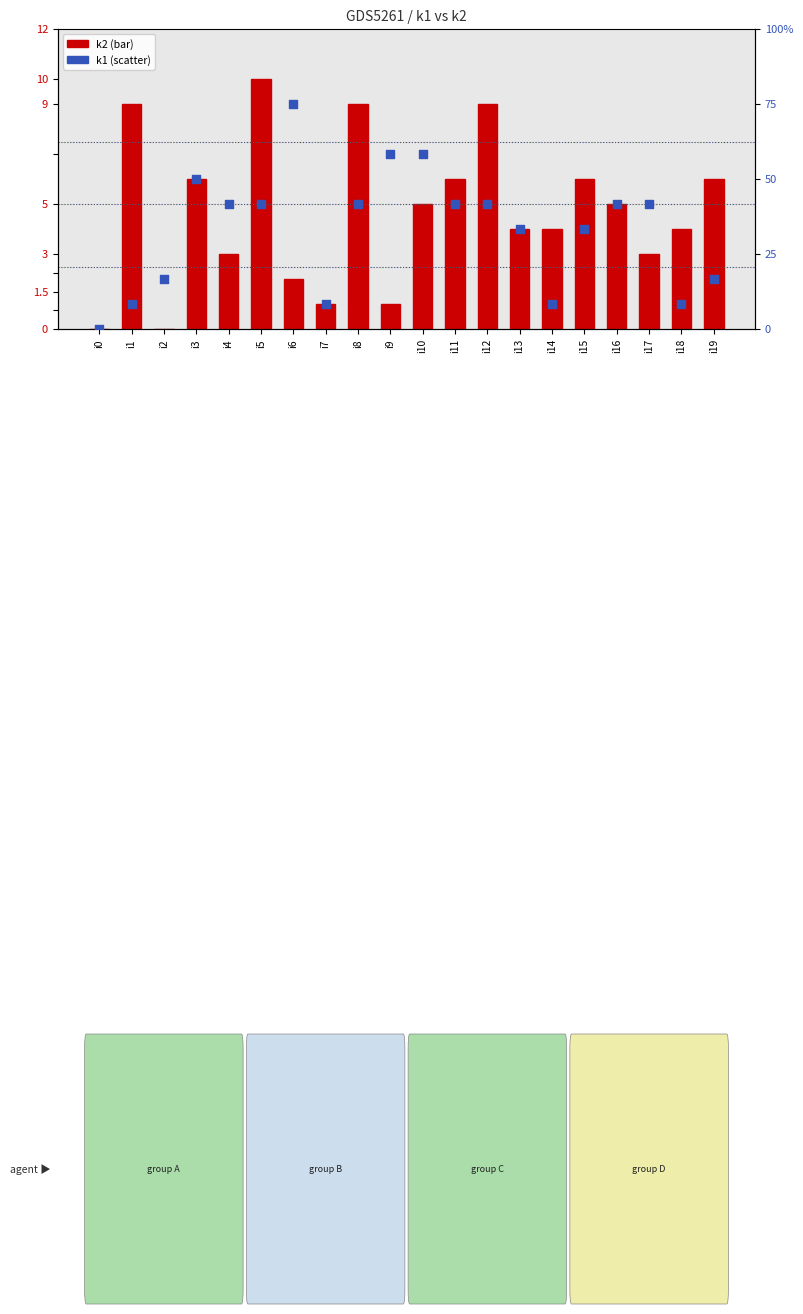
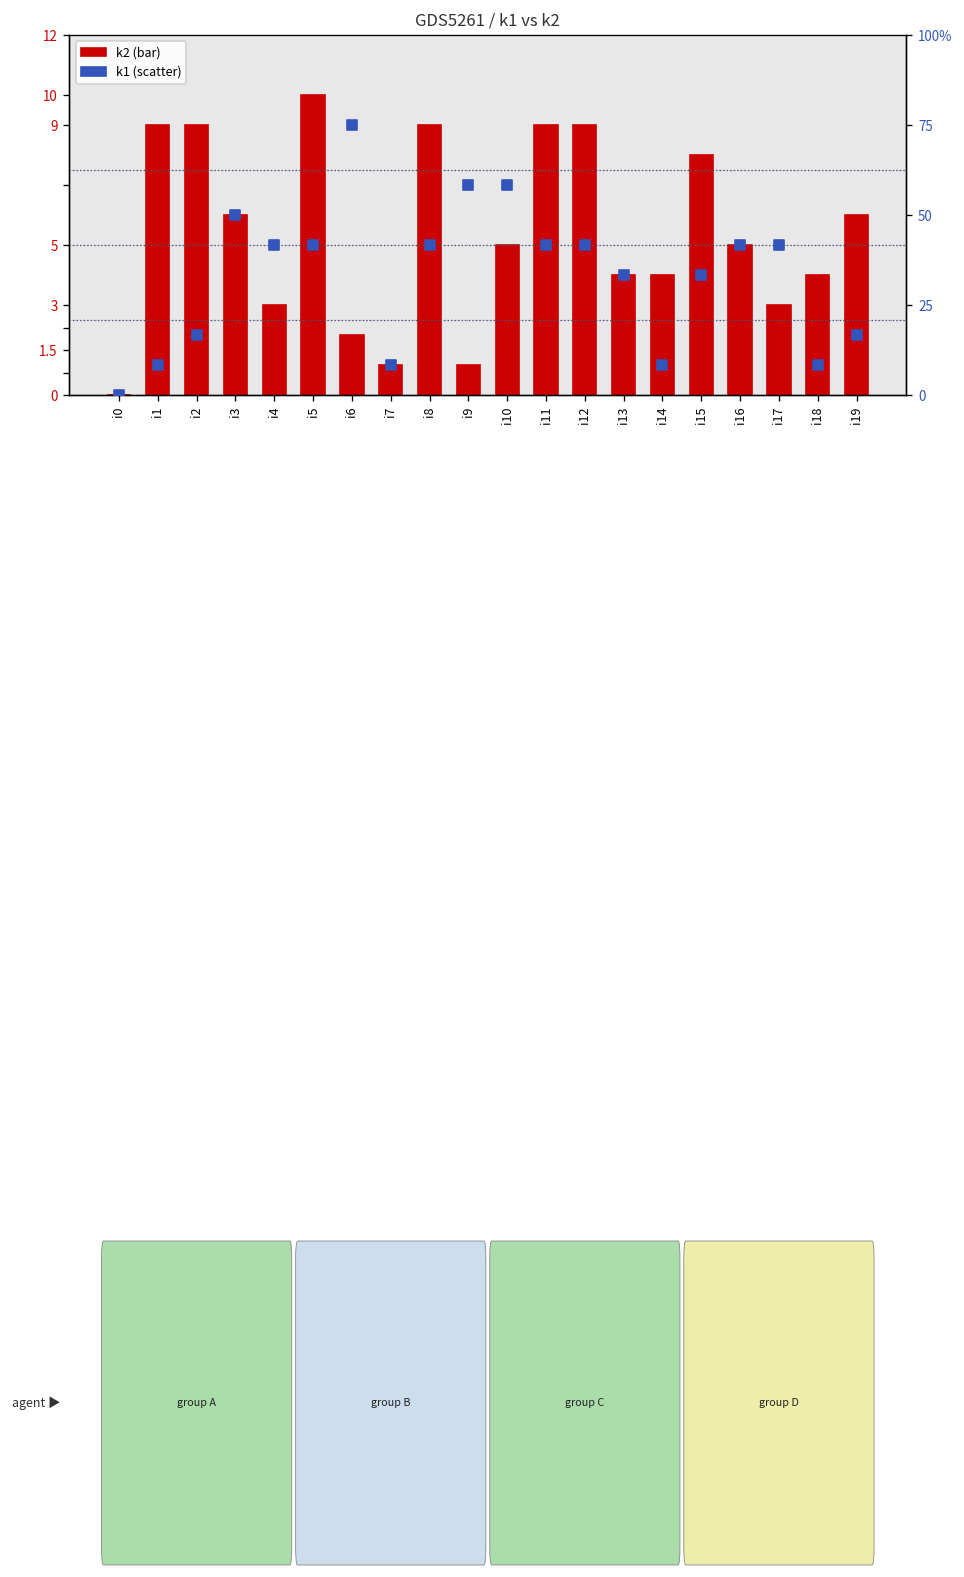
k2 (bar), i2: 0 -> 9
k2 (bar), i11: 6 -> 9
k2 (bar), i15: 6 -> 8
